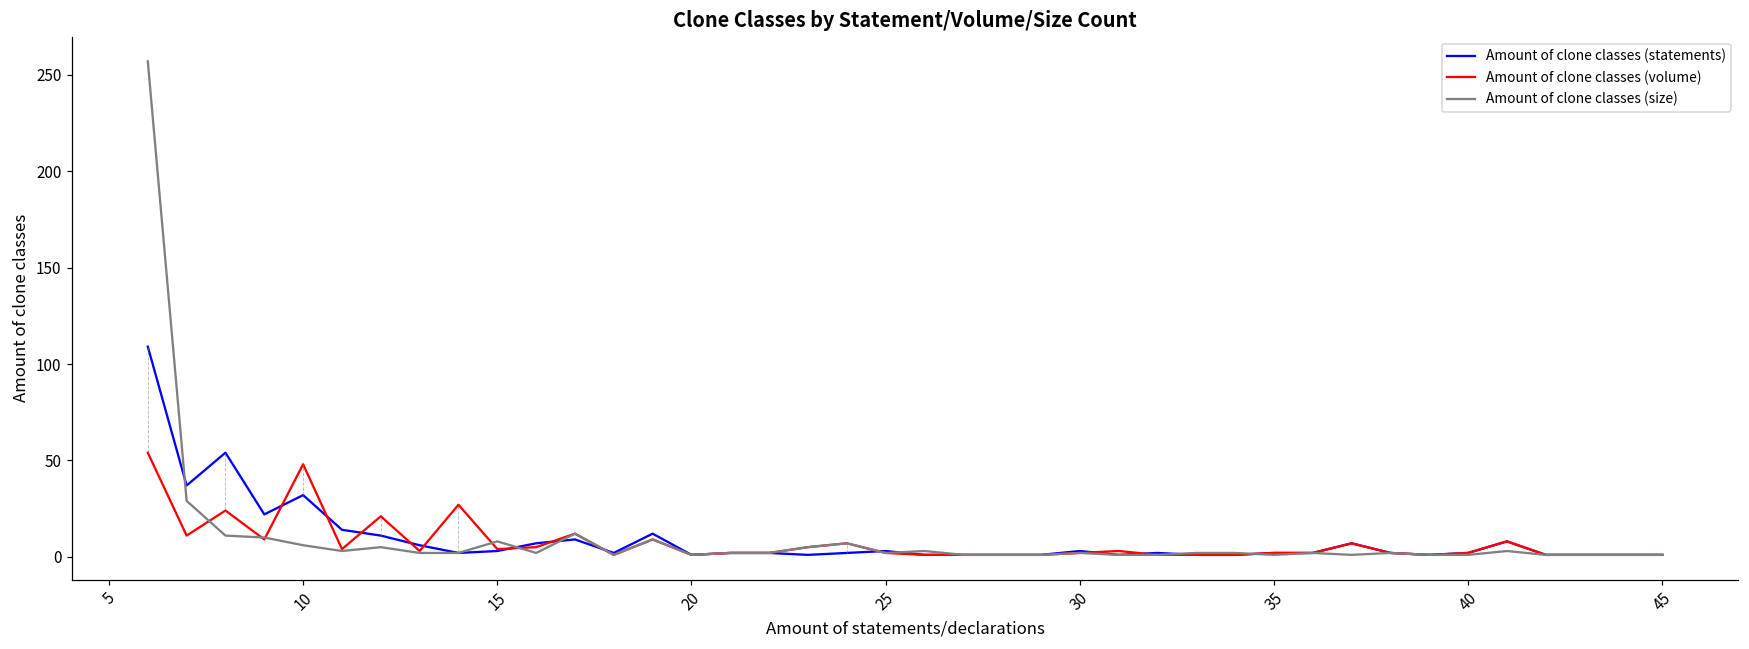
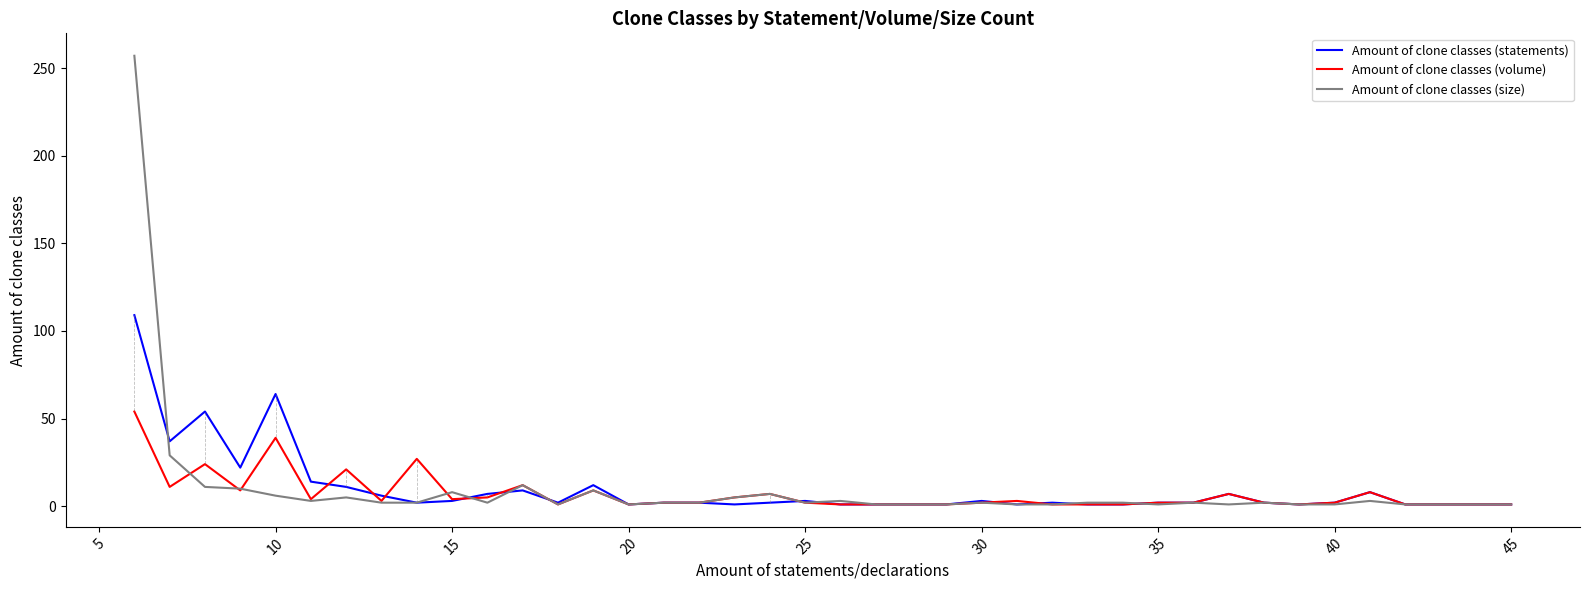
Amount of clone classes (statements), 10: 32 -> 64
Amount of clone classes (volume), 10: 48 -> 39
